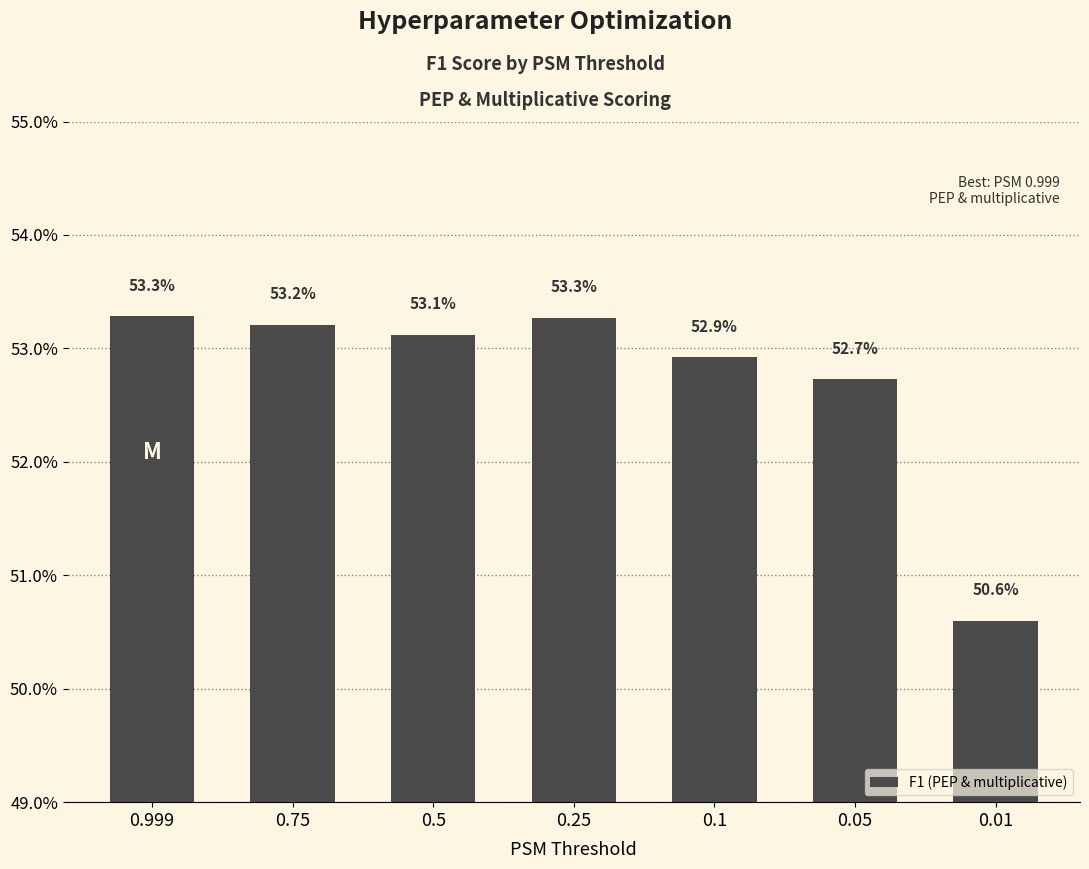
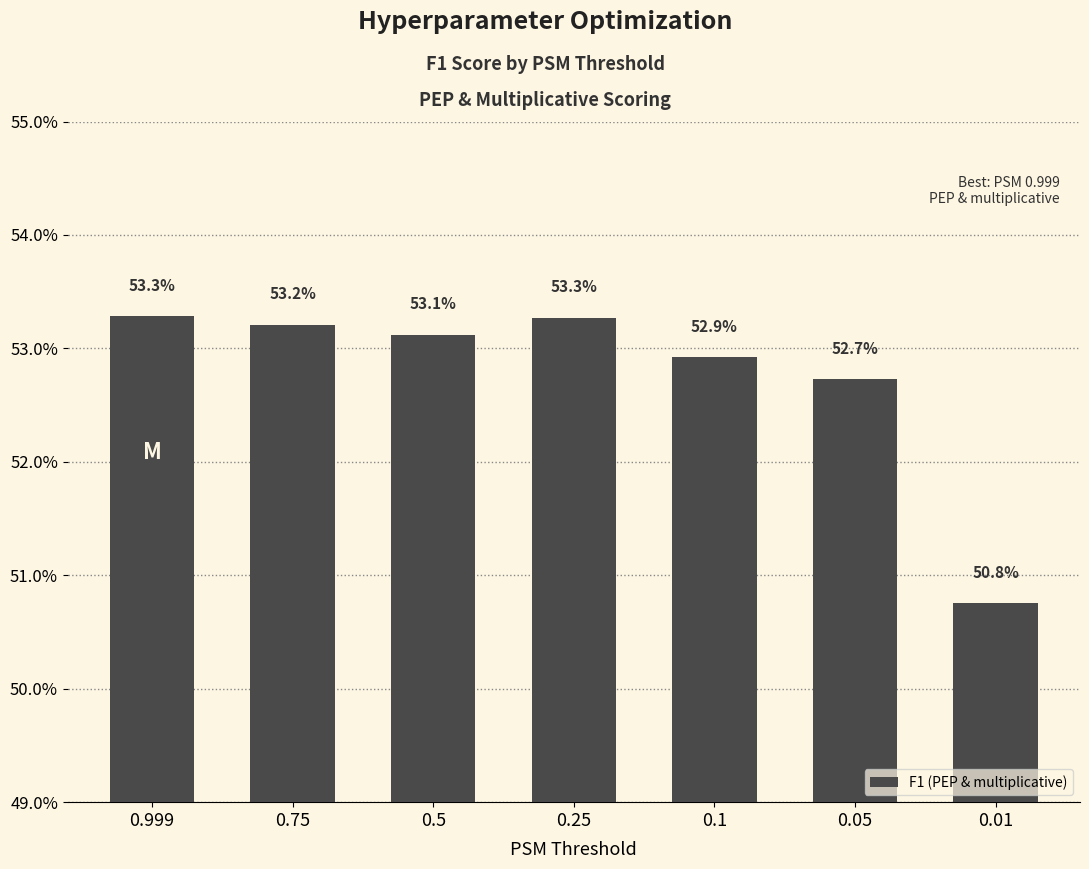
0.01: 50.6% -> 50.8%
